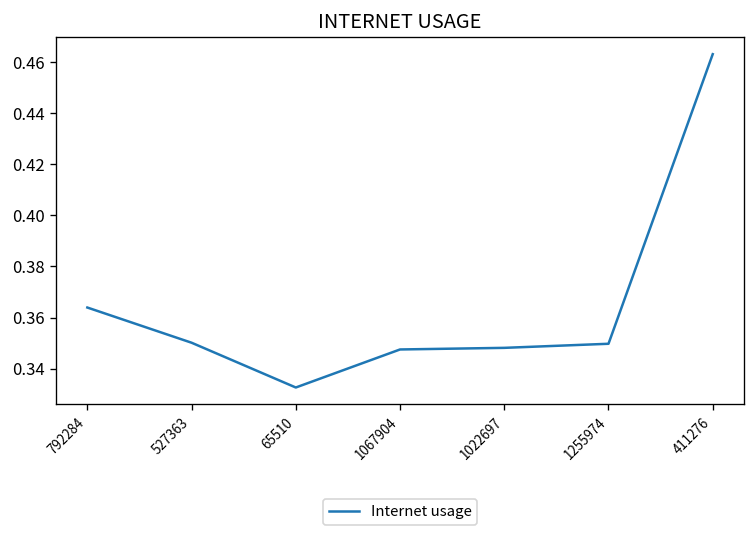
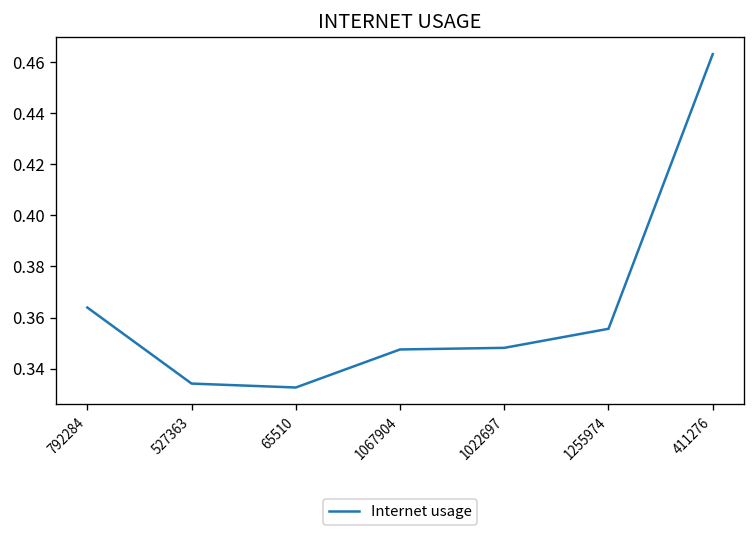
527363: 0.350 -> 0.334
1255974: 0.350 -> 0.356
